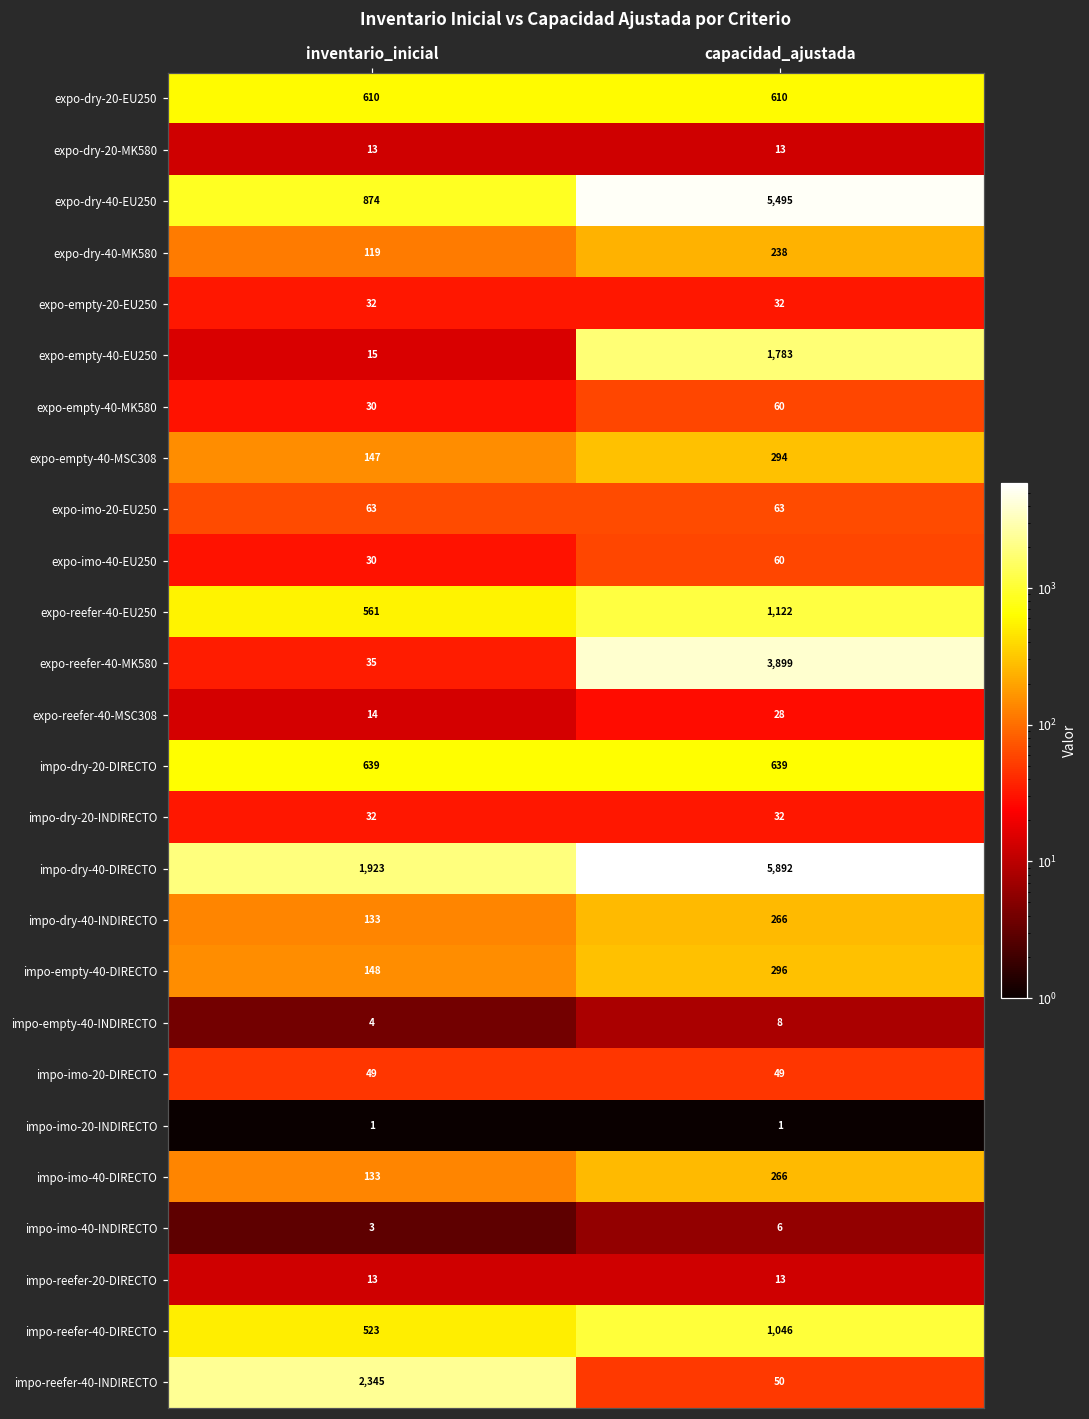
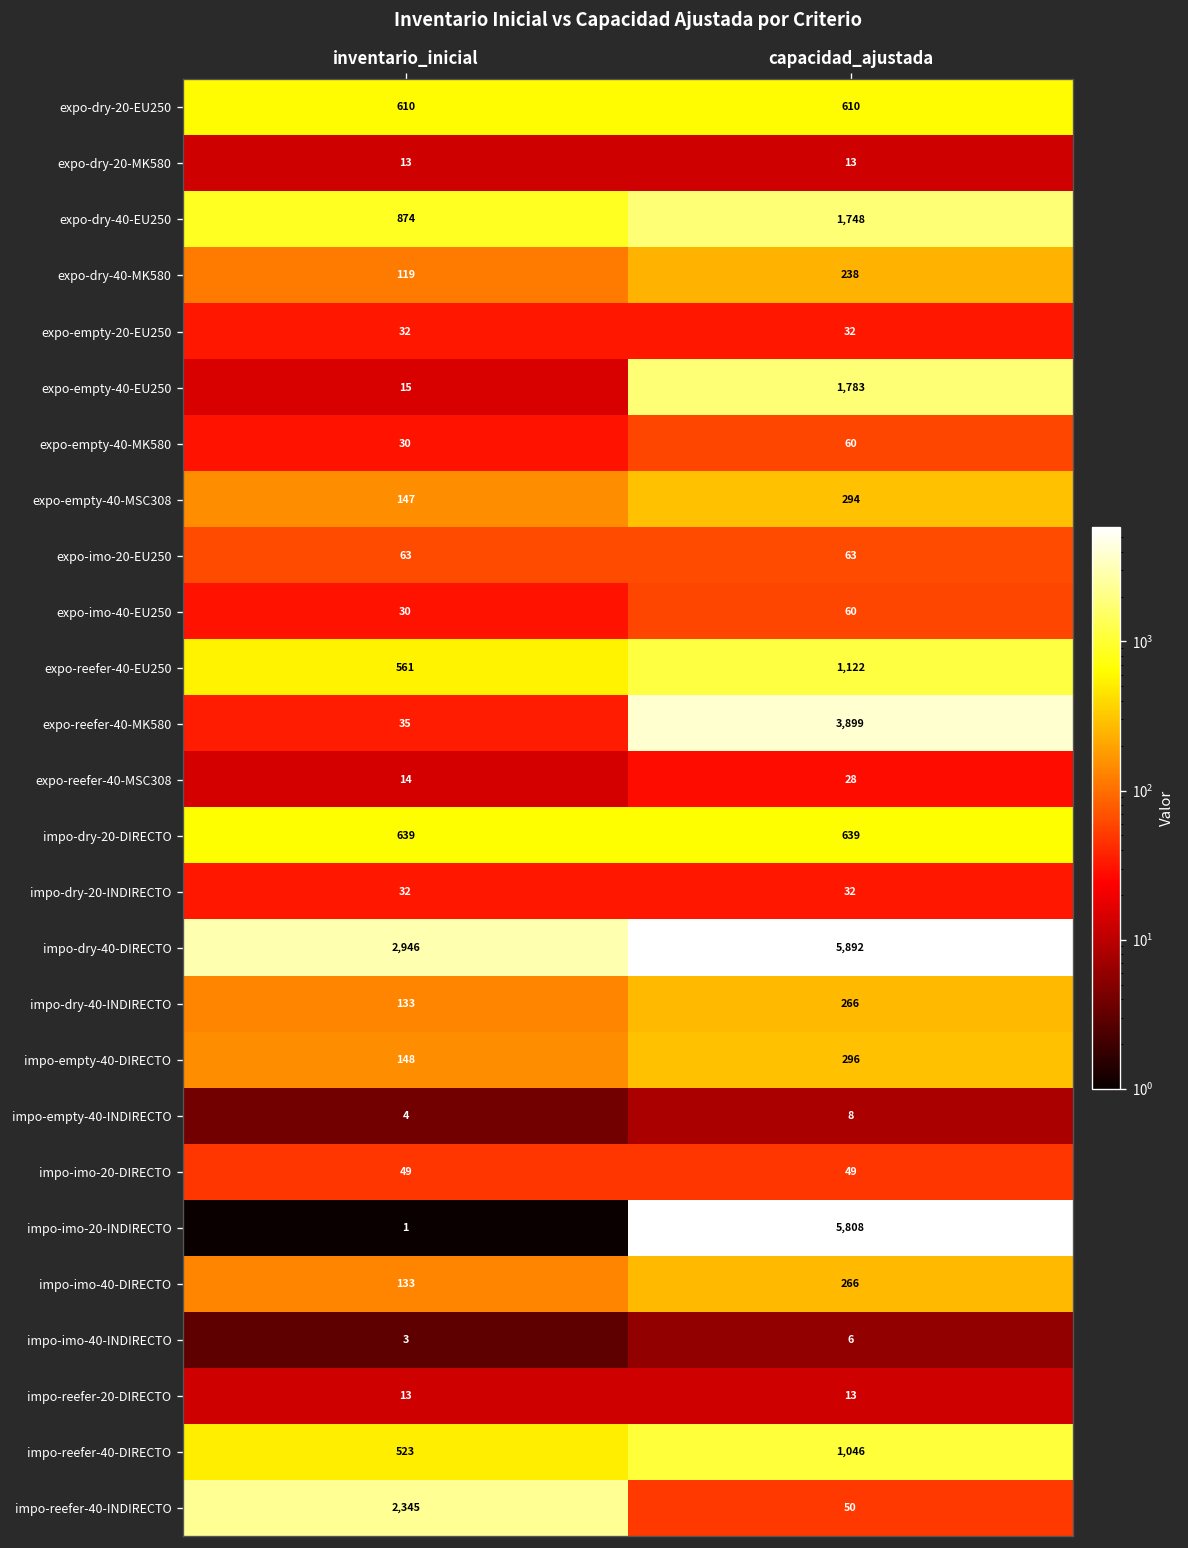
expo-dry-40-EU250, capacidad_ajustada: 5,495 -> 1,748
impo-dry-40-DIRECTO, inventario_inicial: 1,923 -> 2,946
impo-imo-20-INDIRECTO, capacidad_ajustada: 1 -> 5,808
